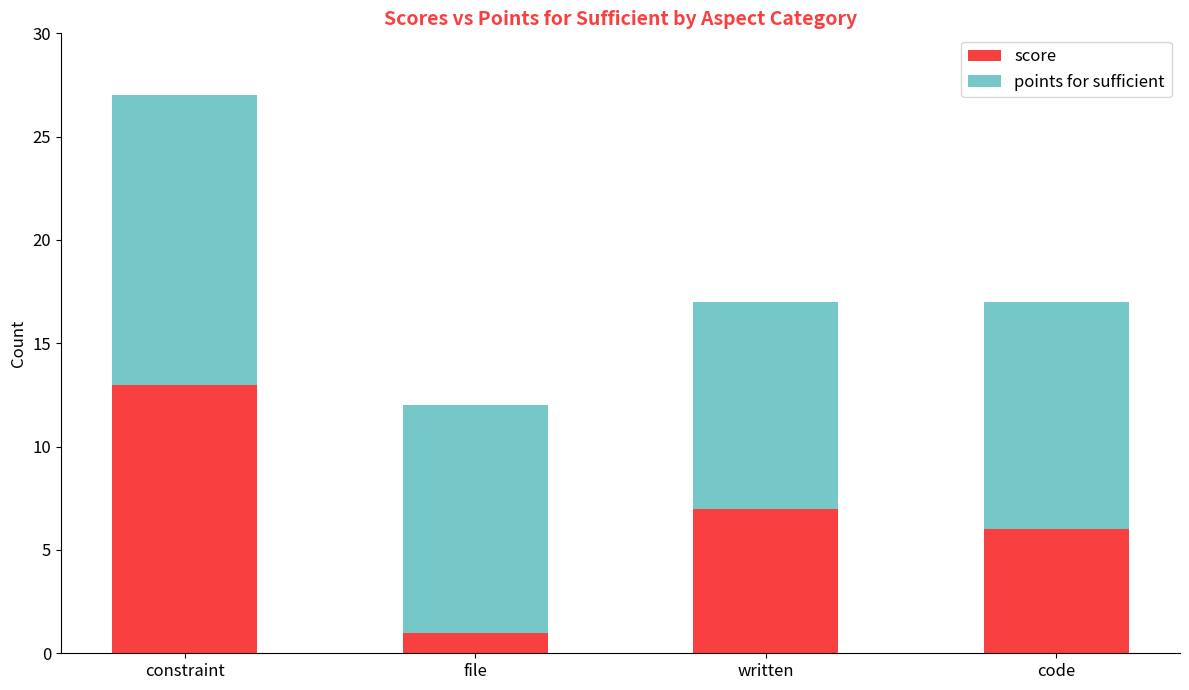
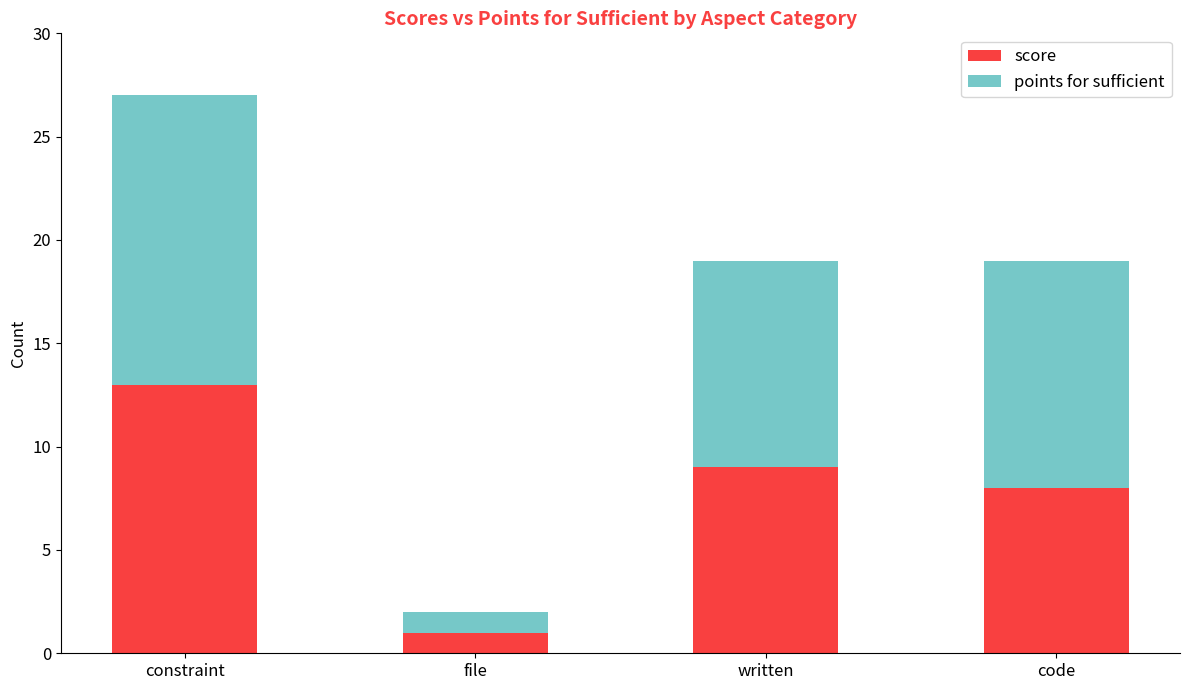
points for sufficient, file: 11 -> 1
score, written: 7 -> 9
score, code: 6 -> 8
